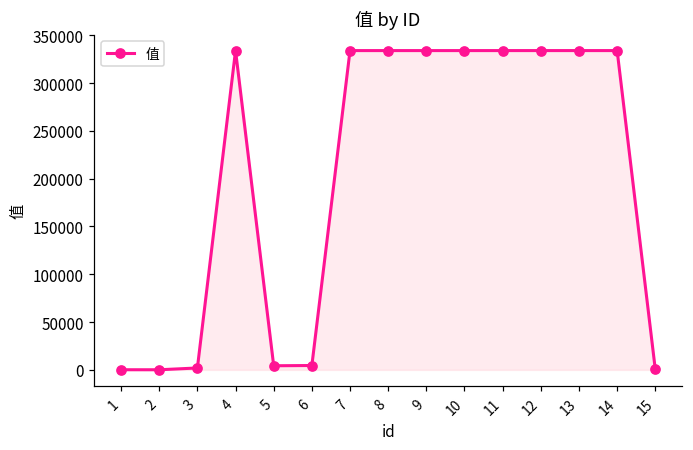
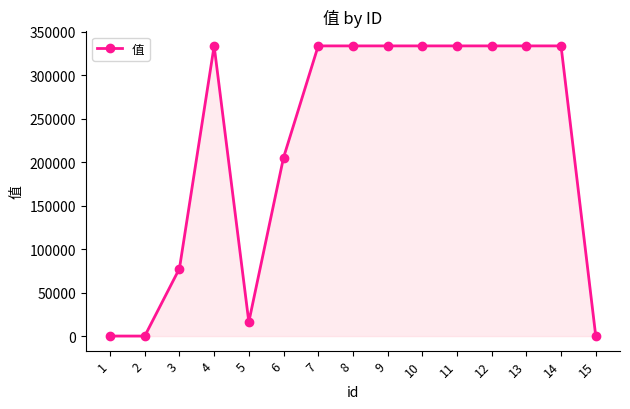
3: 0 -> 80000
5: 0 -> 20000
6: 0 -> 210000
